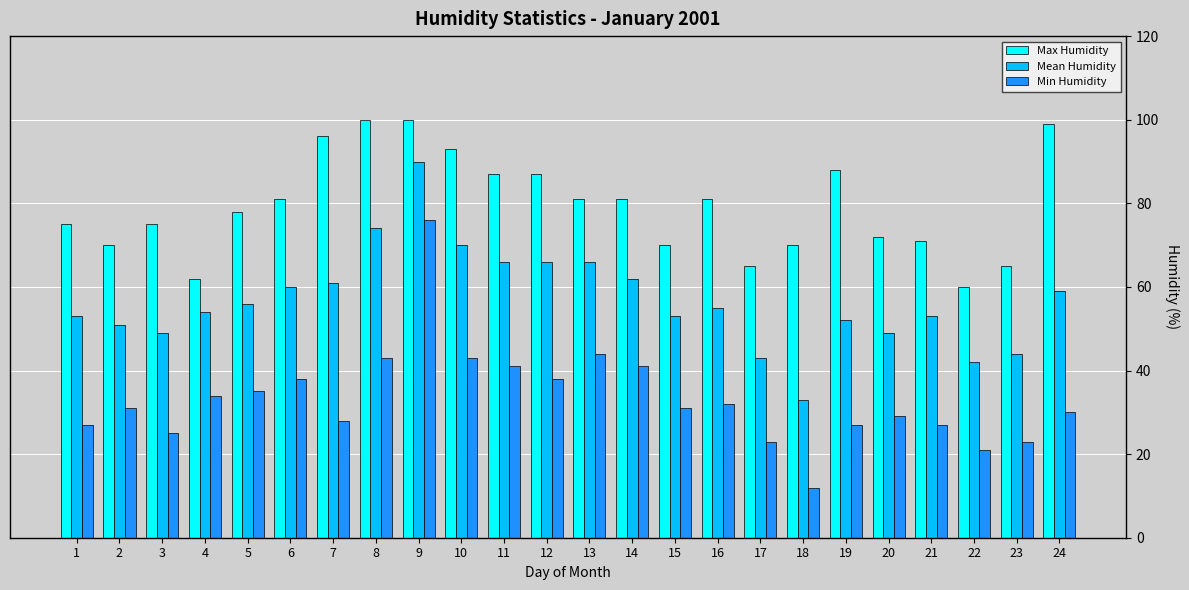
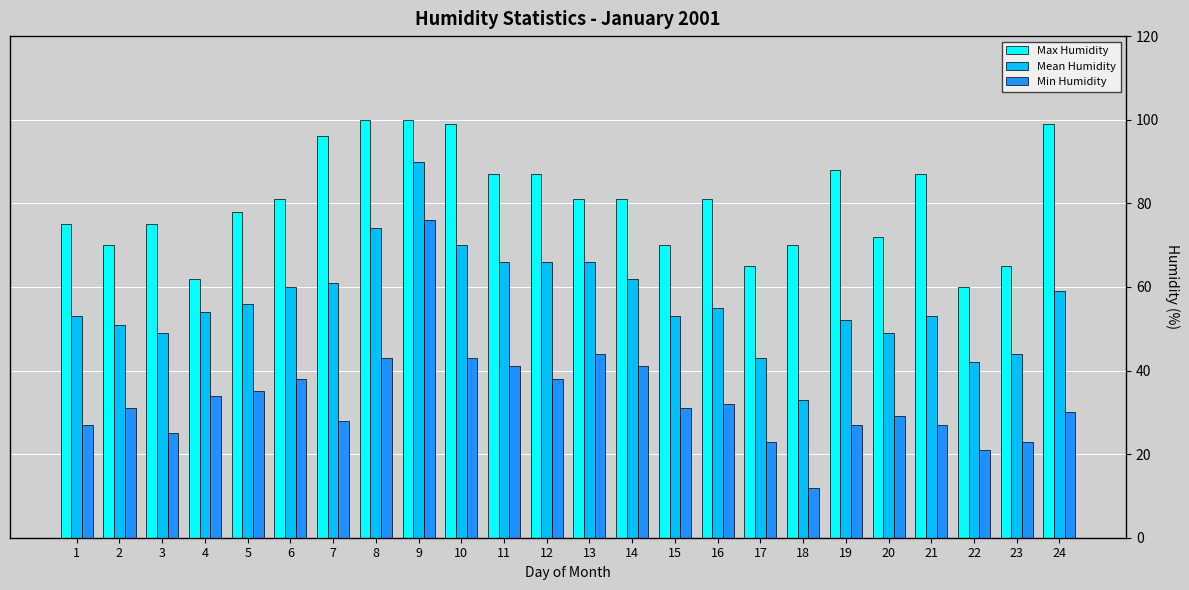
Max Humidity, 10: 93 -> 99
Max Humidity, 21: 71 -> 87
